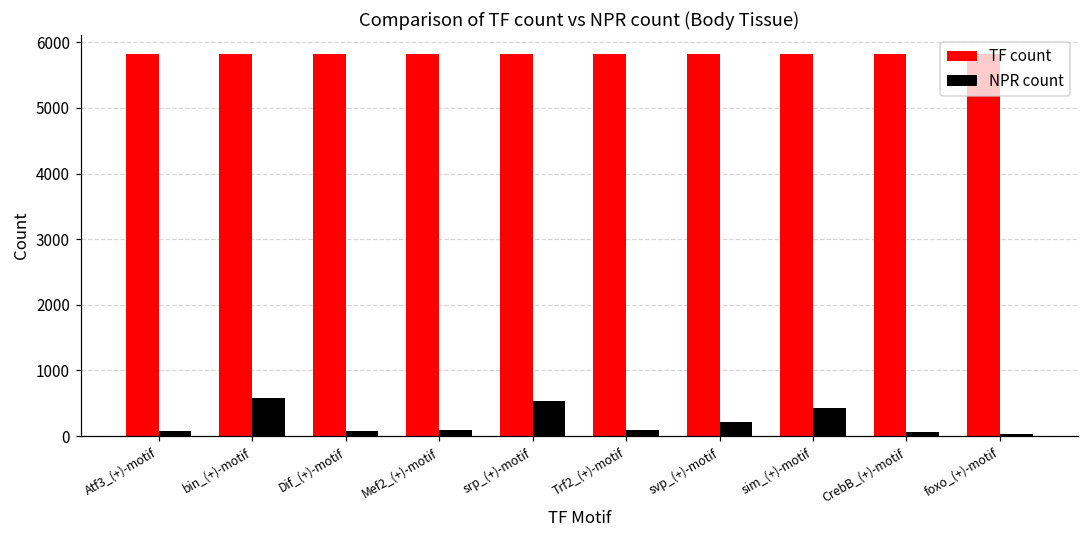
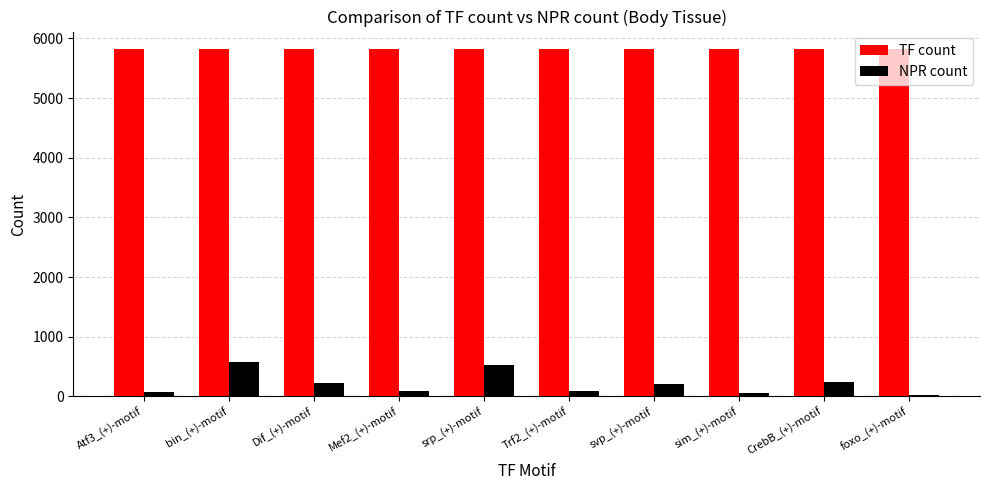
NPR count, Dif_(+)-motif: 100 -> 200
NPR count, sim_(+)-motif: 400 -> 100
NPR count, CrebB_(+)-motif: 100 -> 200
